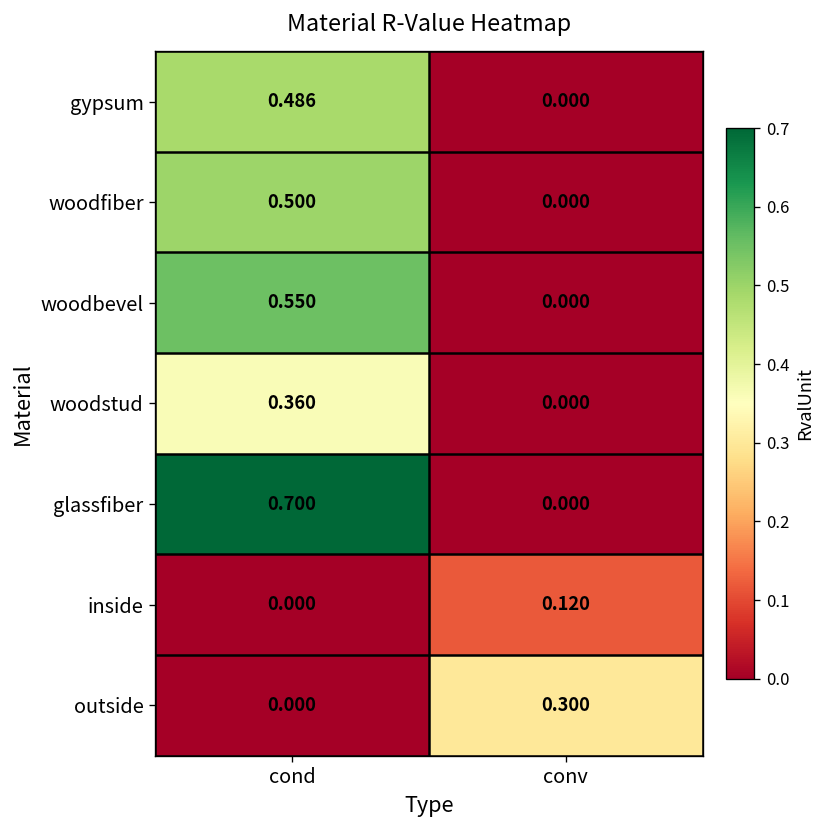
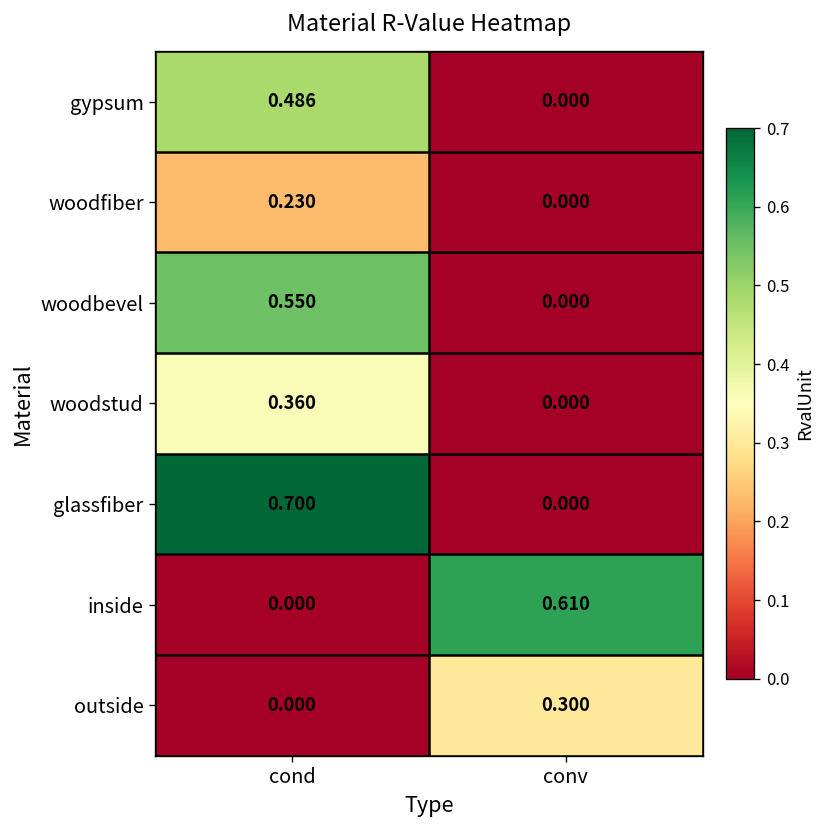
woodfiber, cond: 0.500 -> 0.230
inside, conv: 0.120 -> 0.610
